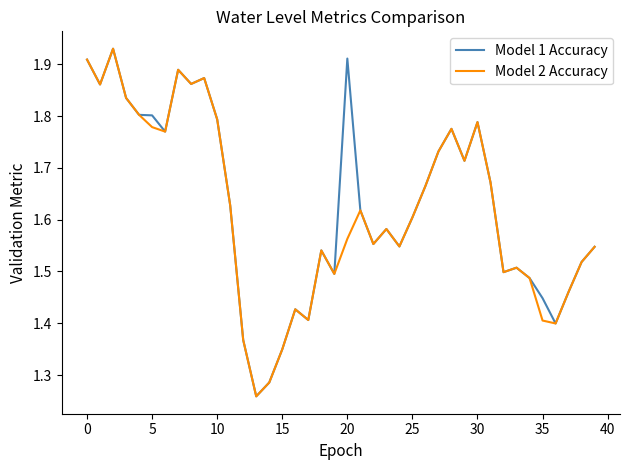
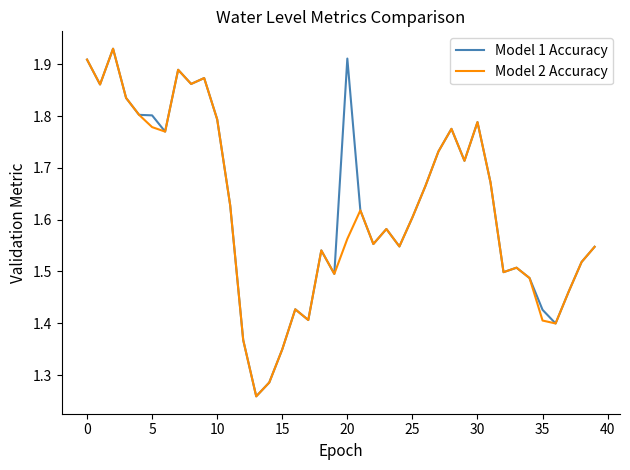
Model 1 Accuracy, 35: 1.45 -> 1.43
